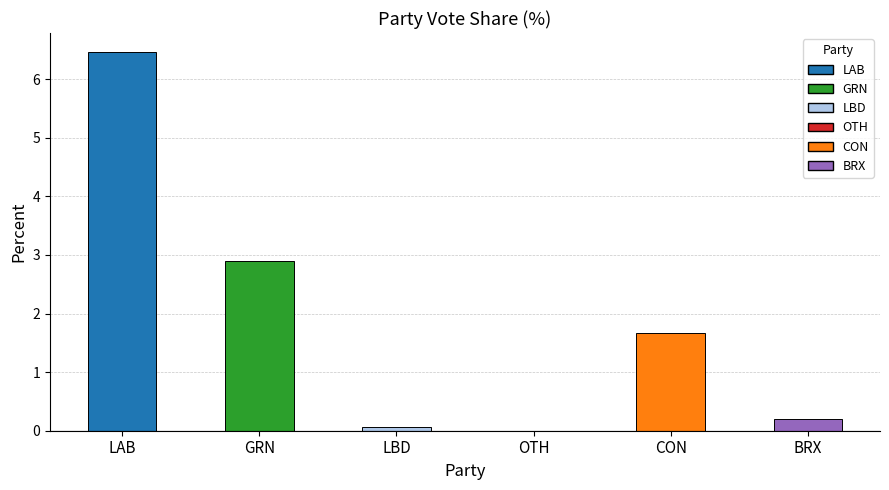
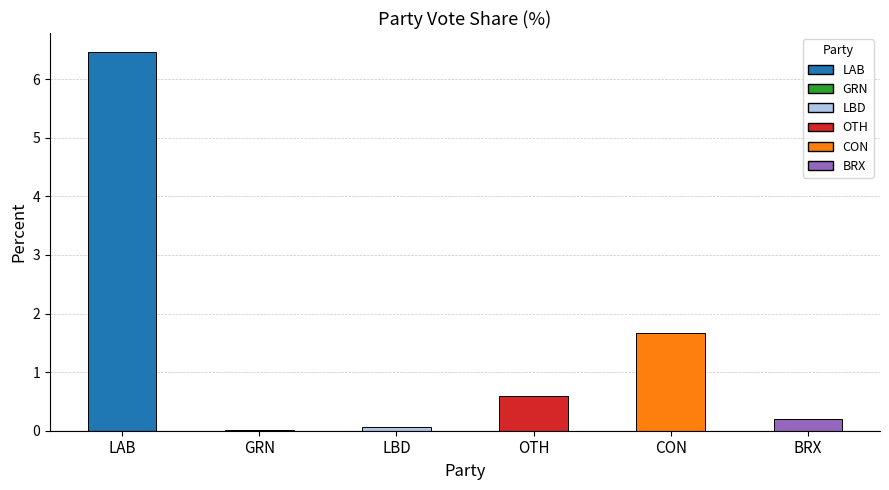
GRN: 2.9 -> 0.0
OTH: 0.0 -> 0.6
